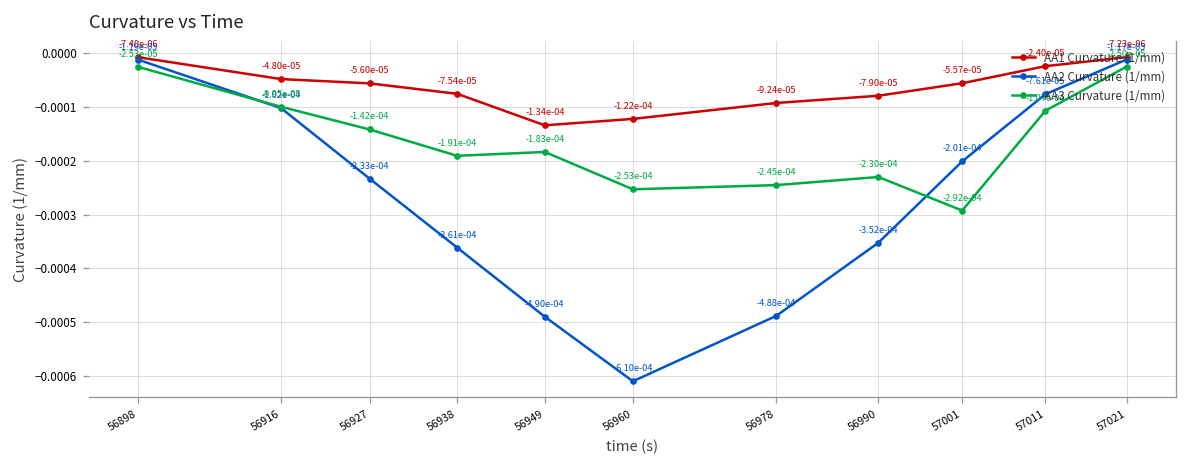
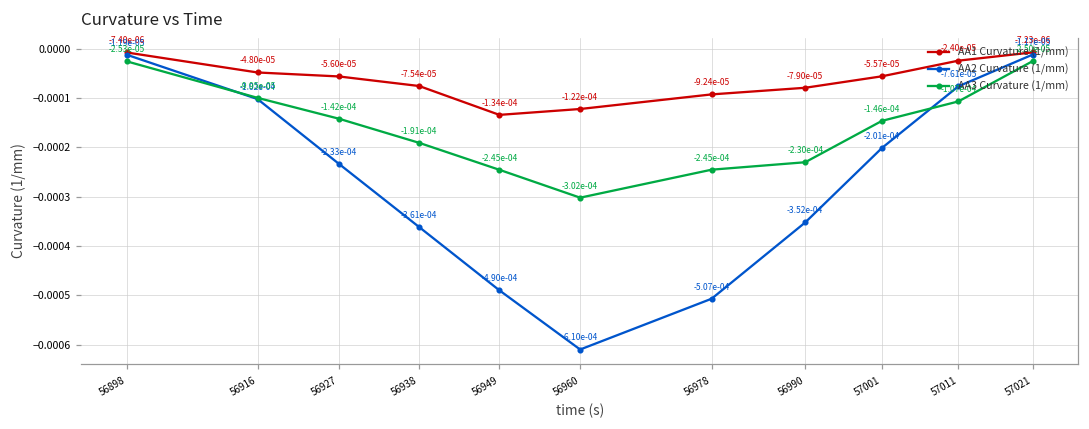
AA3 Curvature (1/mm), 56949: -1.83e-04 -> -2.45e-04
AA3 Curvature (1/mm), 56960: -2.53e-04 -> -3.02e-04
AA2 Curvature (1/mm), 56978: -4.88e-04 -> -5.07e-04
AA3 Curvature (1/mm), 57001: -2.92e-04 -> -1.46e-04
